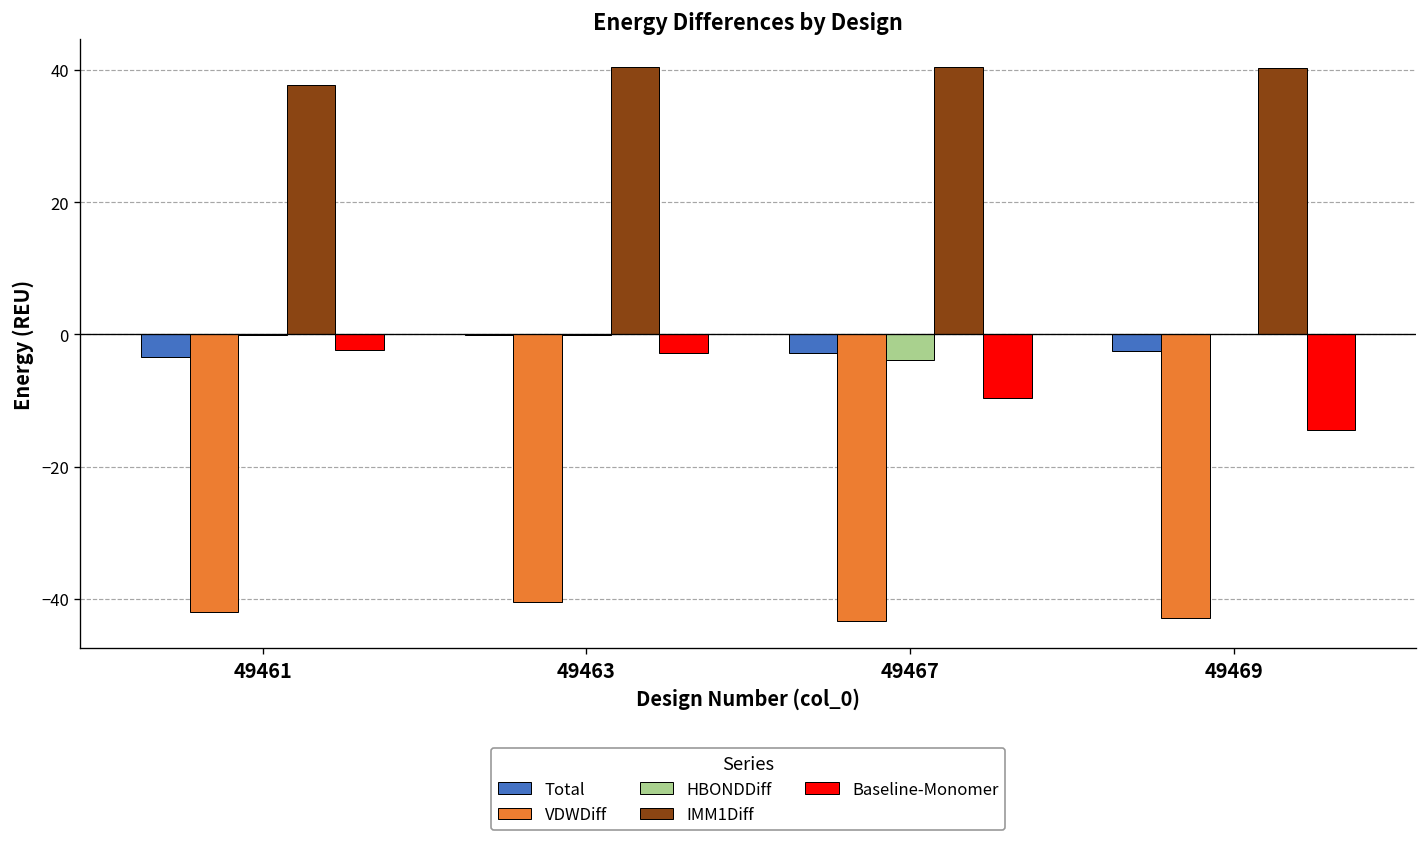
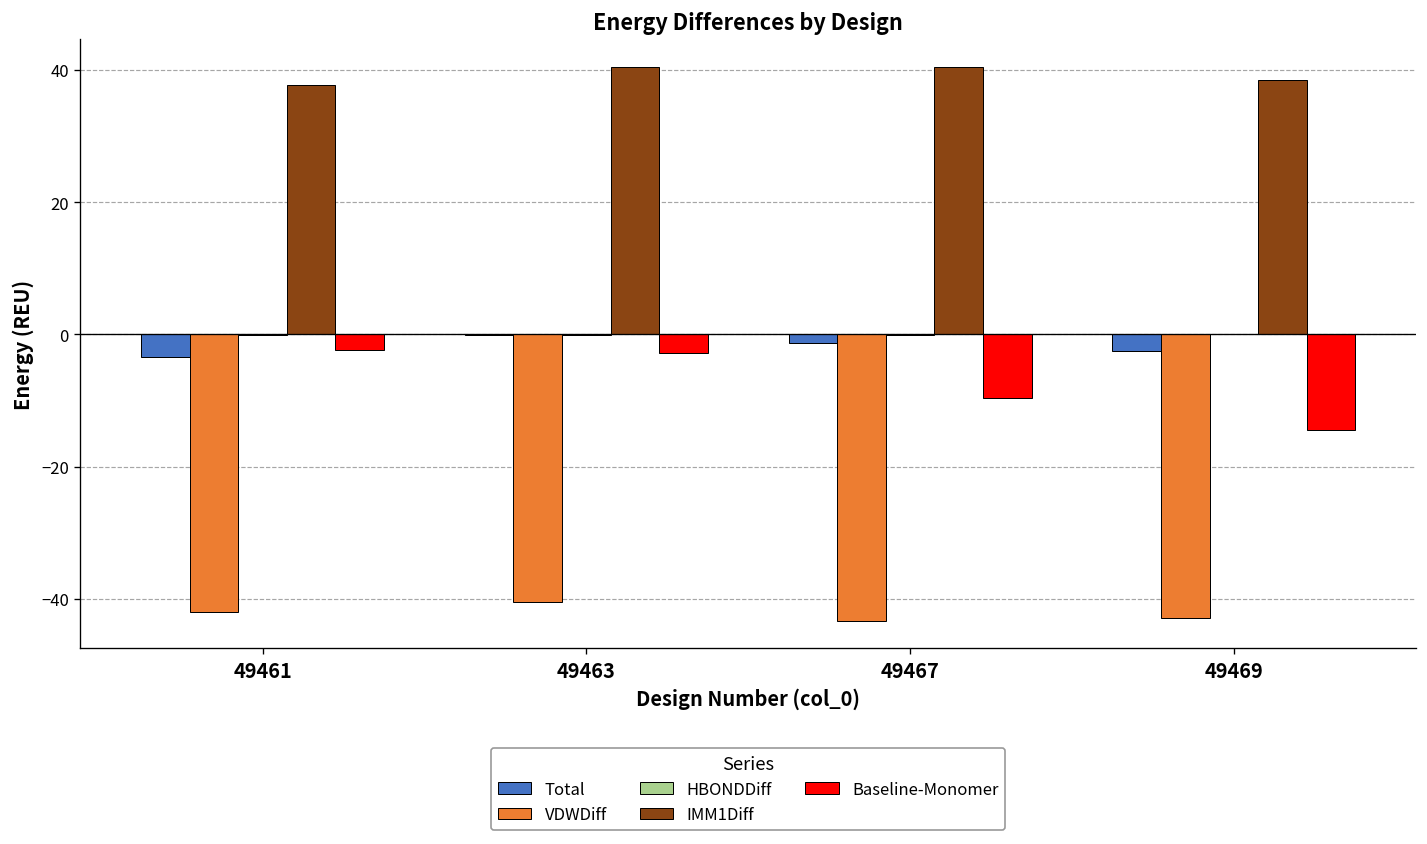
Total, 49467: -3 -> -1
HBONDDiff, 49467: -4 -> 0
IMM1Diff, 49469: 40 -> 38
